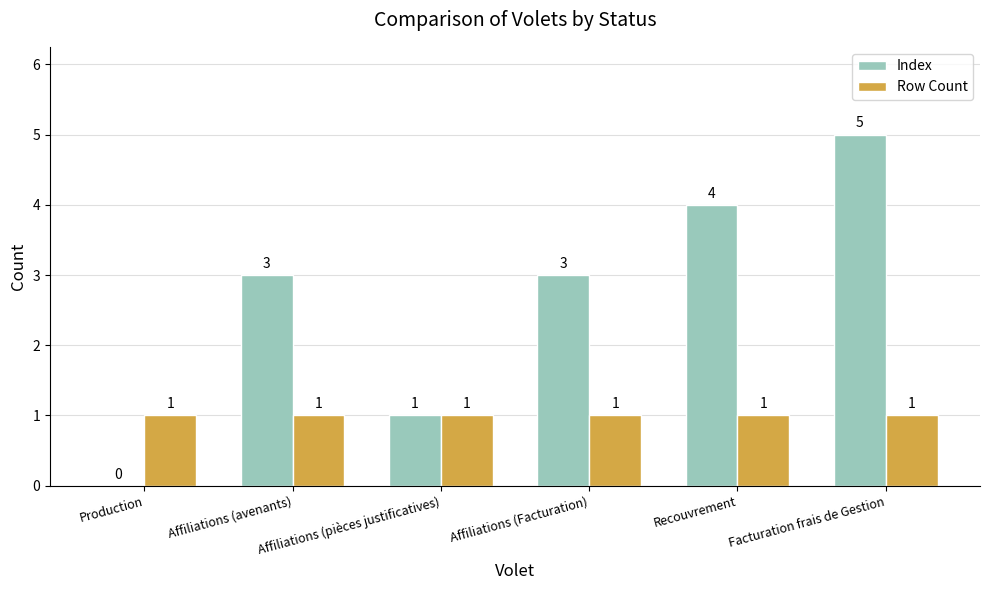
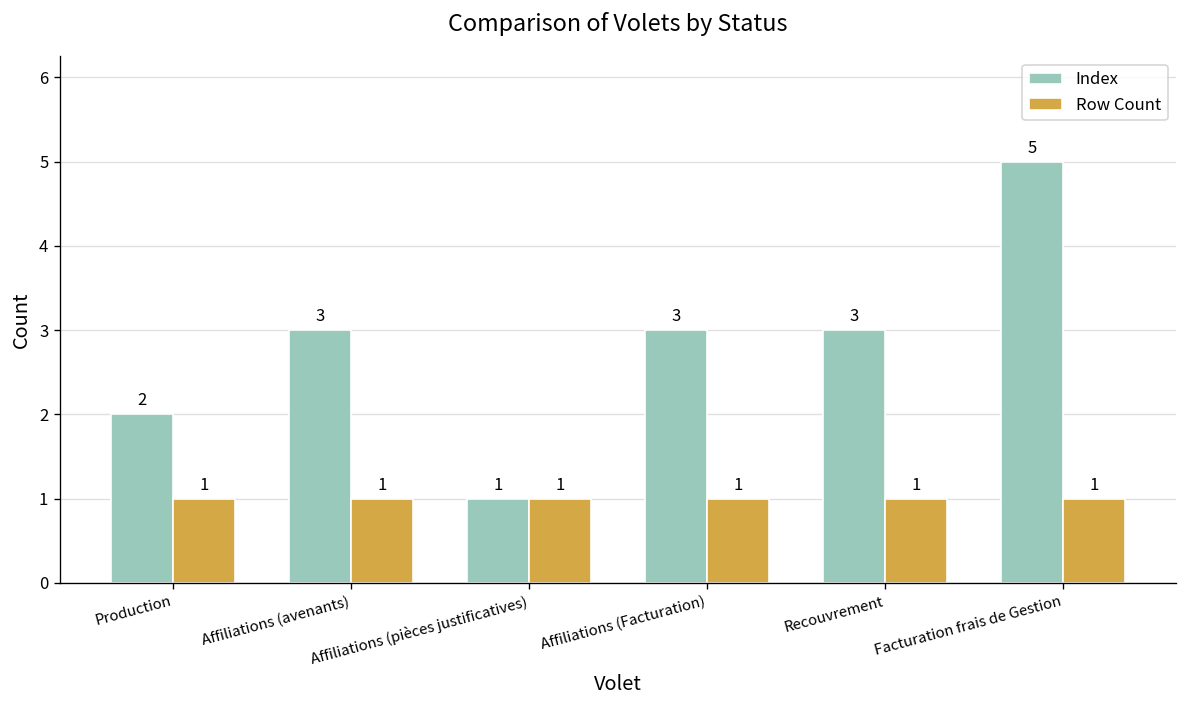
Index, Production: 0 -> 2
Index, Recouvrement: 4 -> 3
